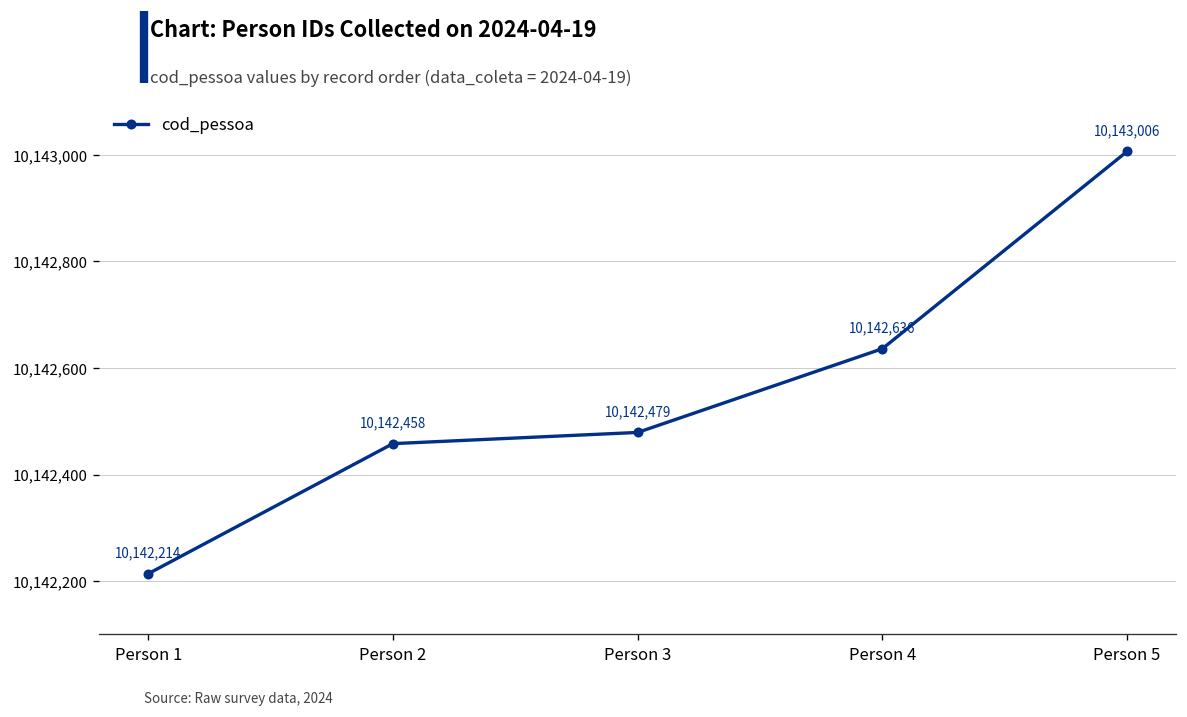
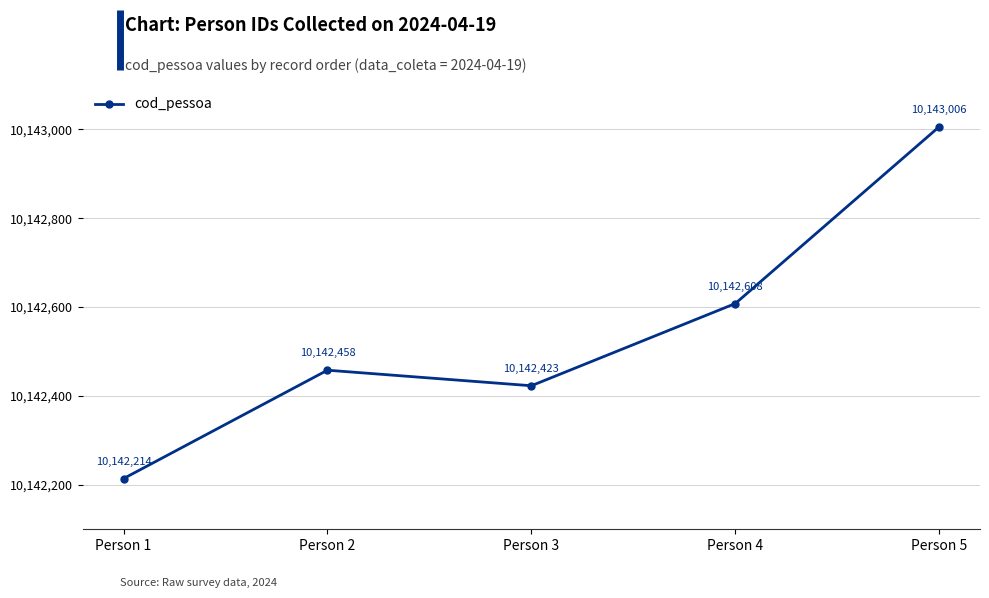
Person 3: 10,142,479 -> 10,142,423
Person 4: 10,142,636 -> 10,142,608
